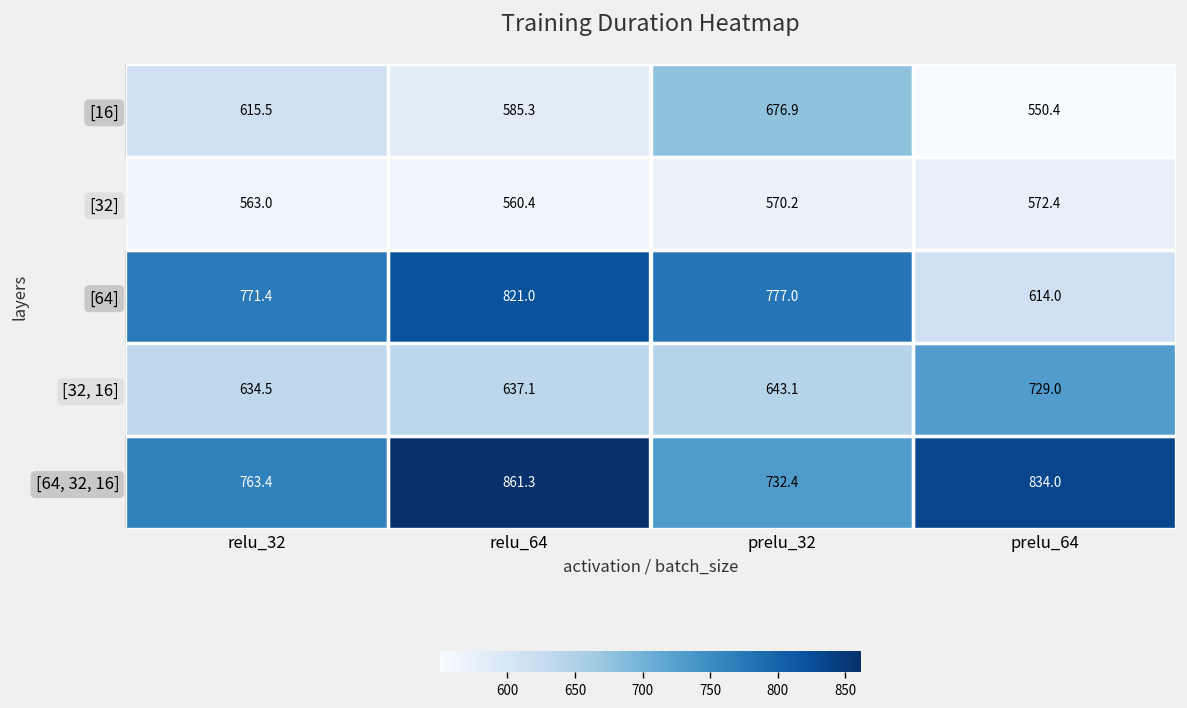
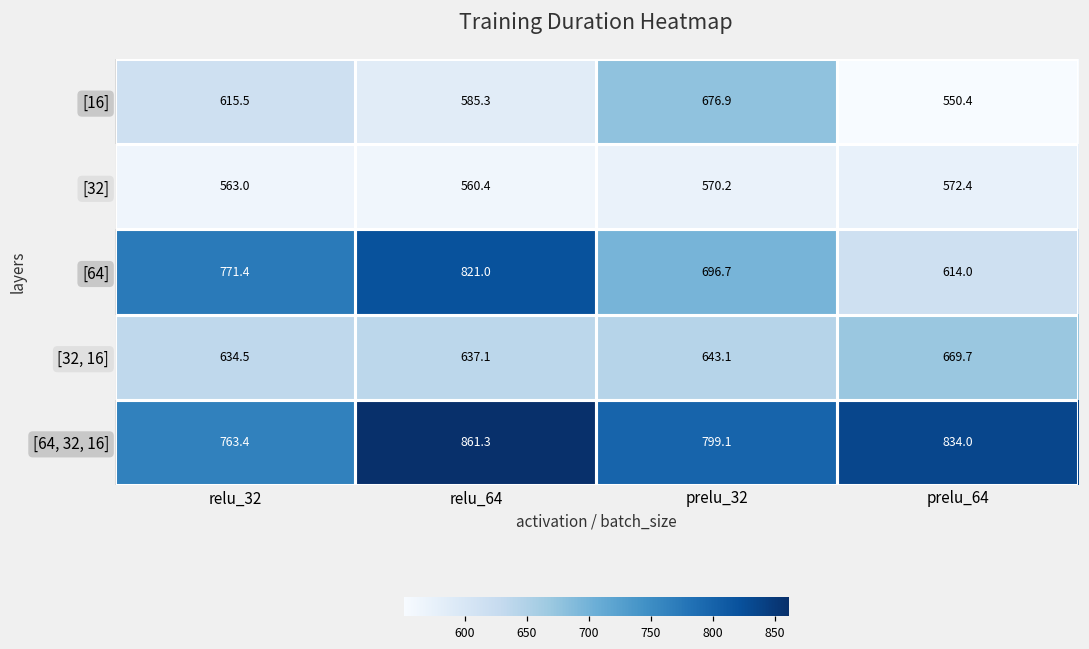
[64], prelu_32: 777.0 -> 696.7
[32, 16], prelu_64: 729.0 -> 669.7
[64, 32, 16], prelu_32: 732.4 -> 799.1
